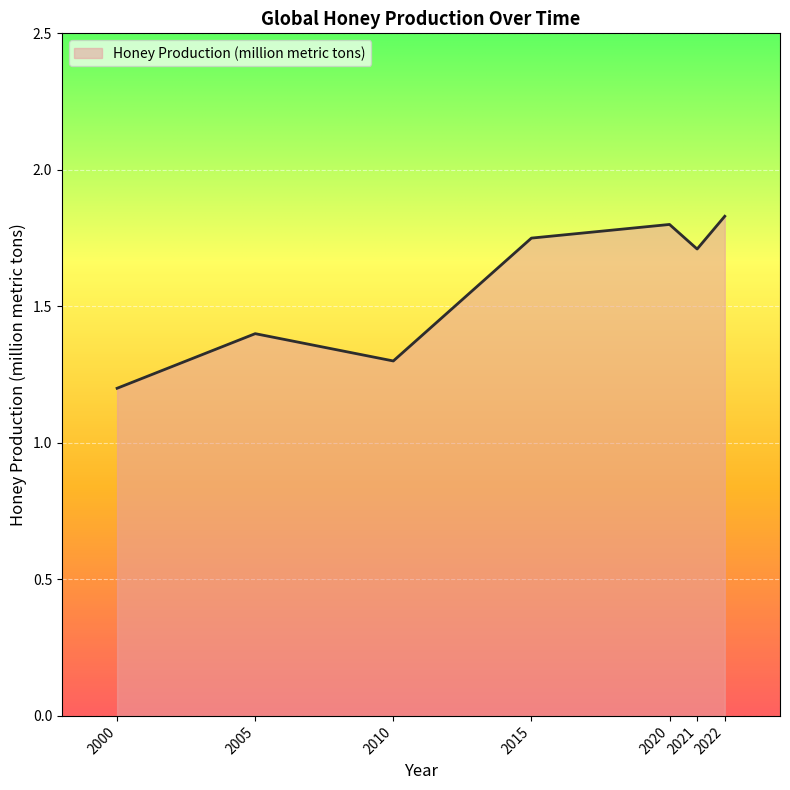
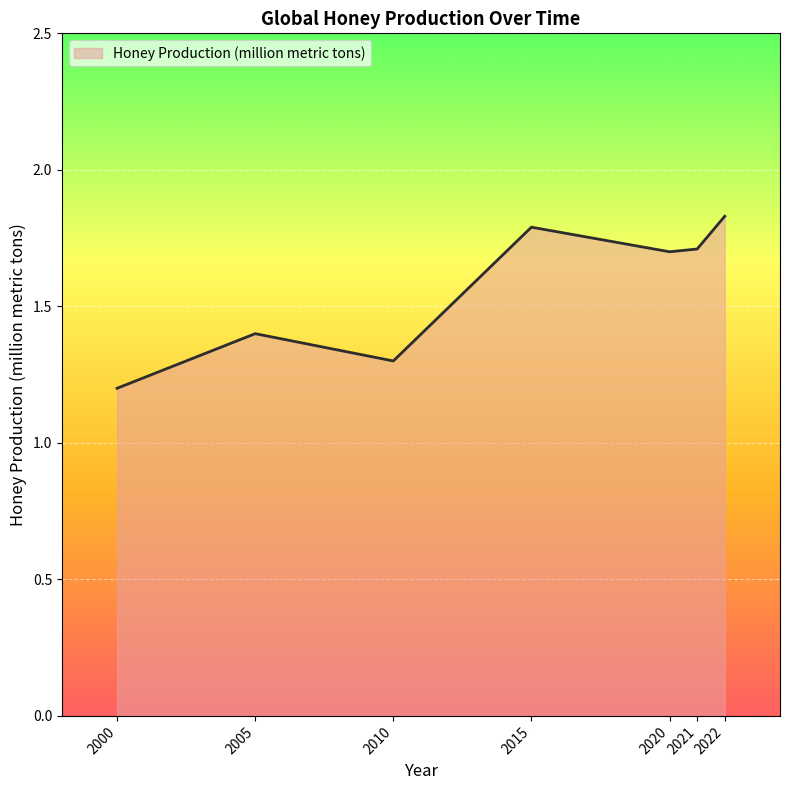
2015: 1.75 -> 1.79
2020: 1.8 -> 1.7
